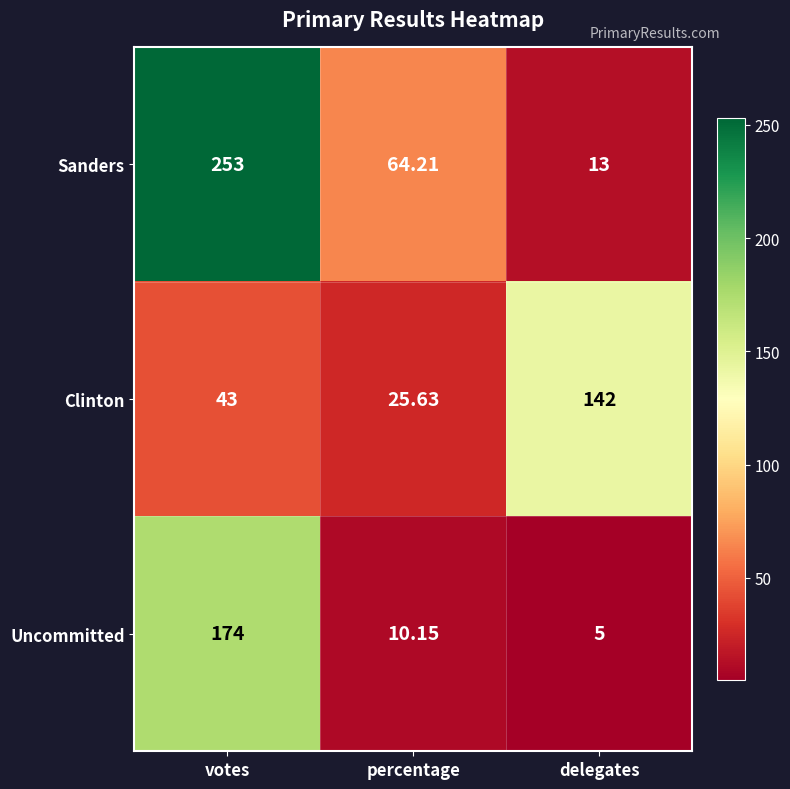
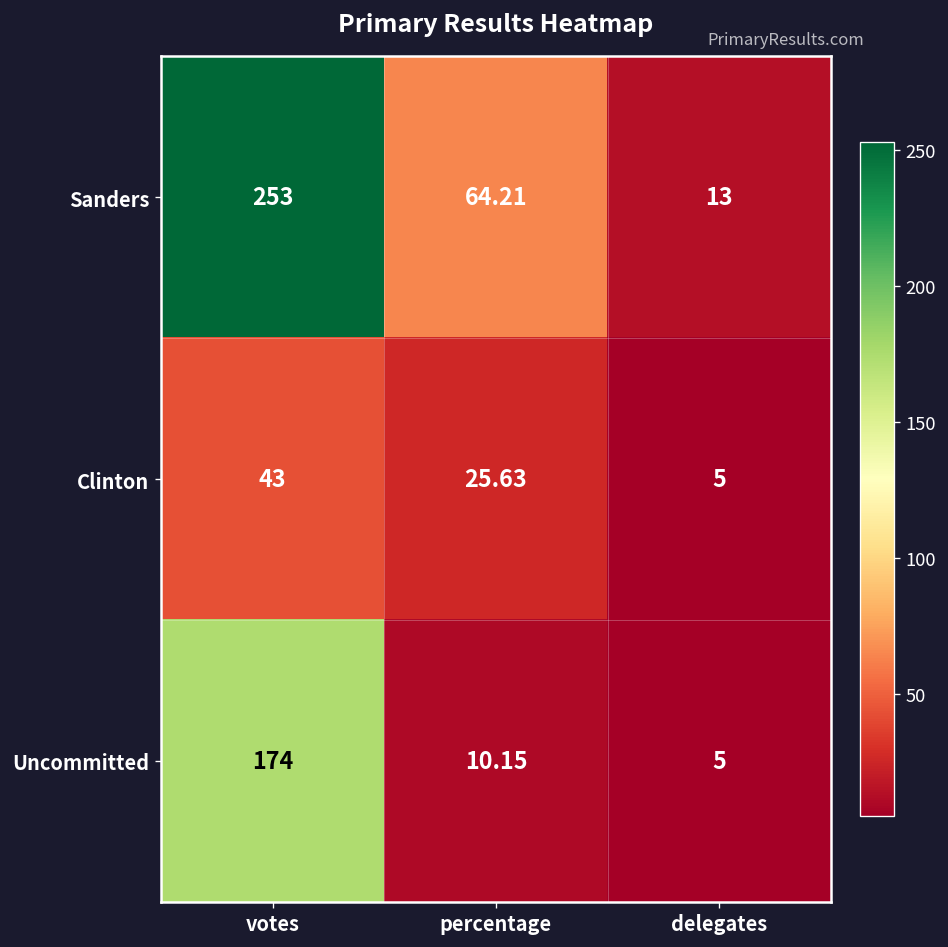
Clinton, delegates: 142 -> 5
